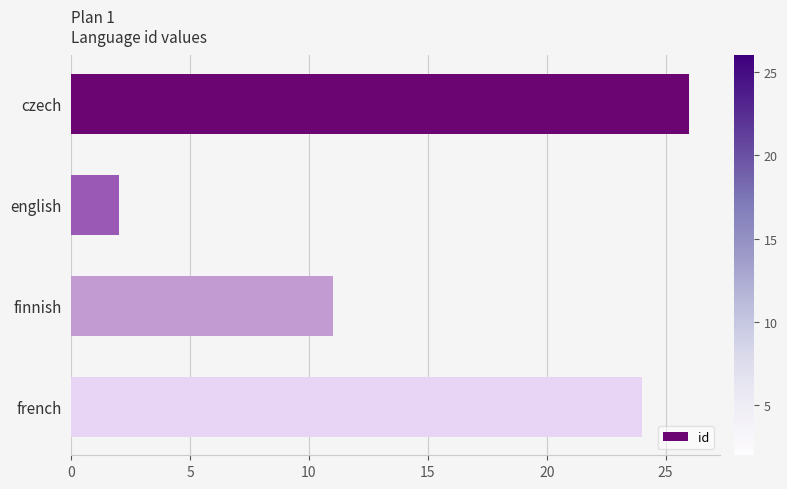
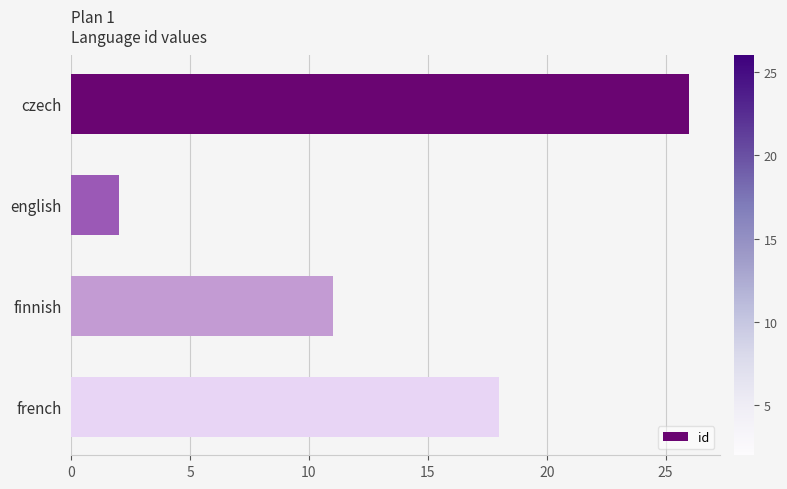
french: 24 -> 18
